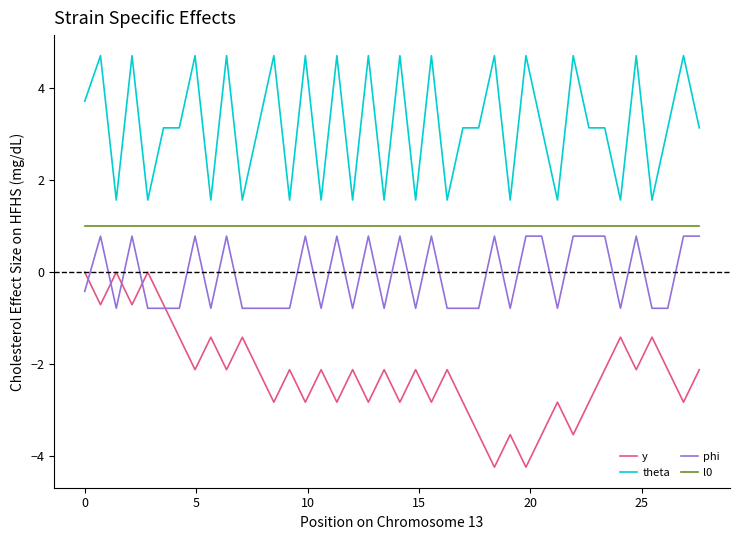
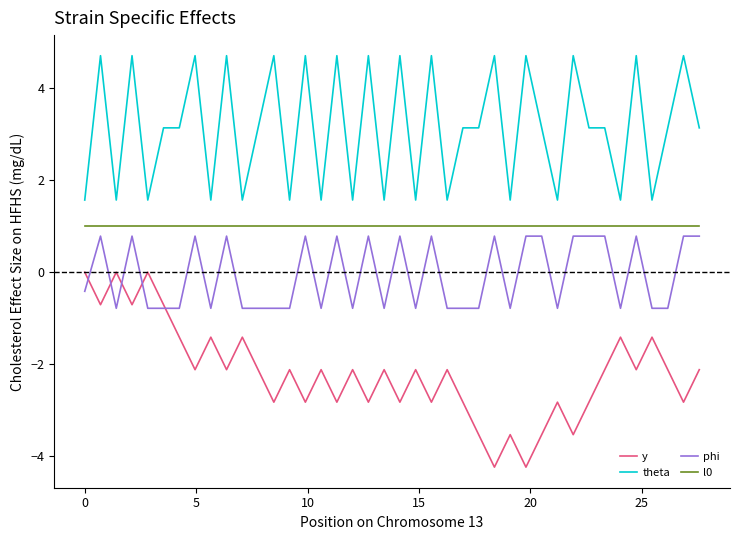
theta, 0: 3.7 -> 1.6
